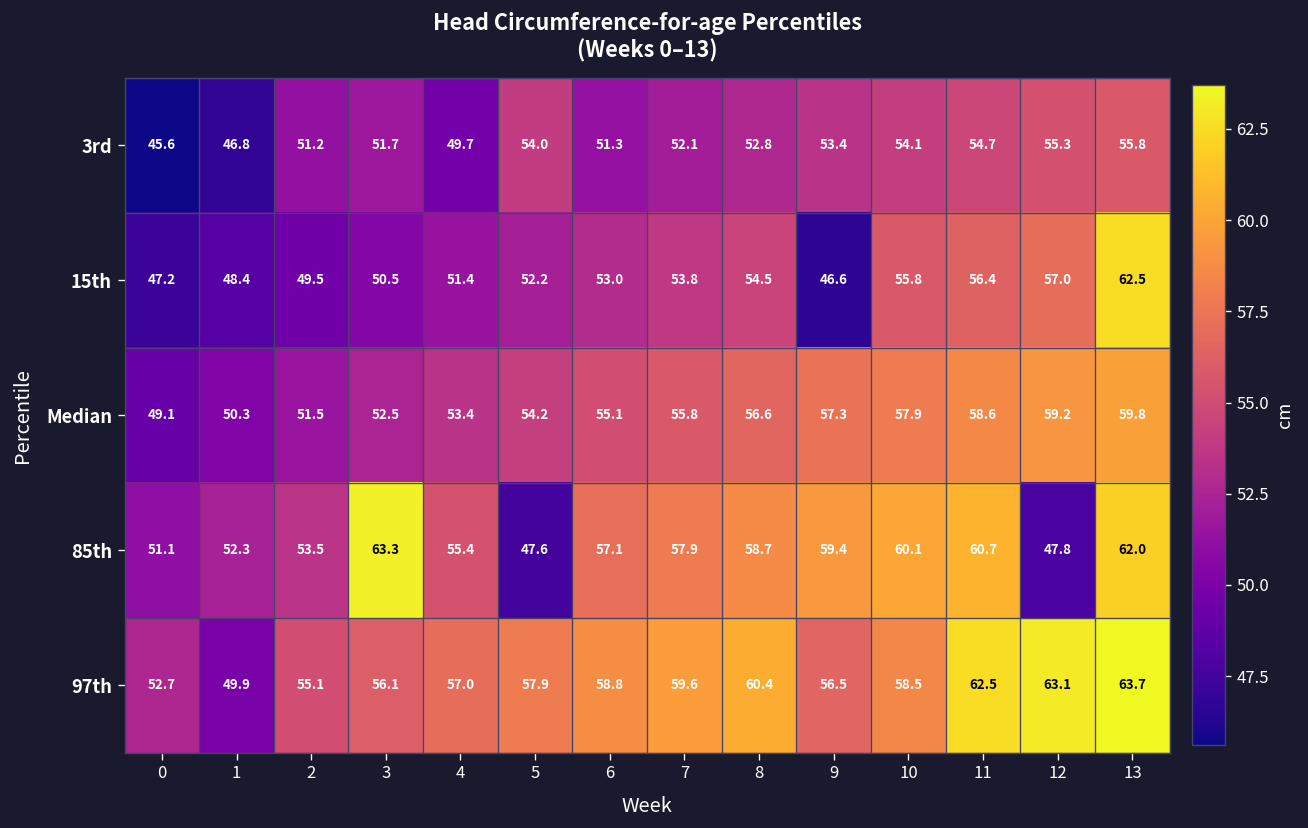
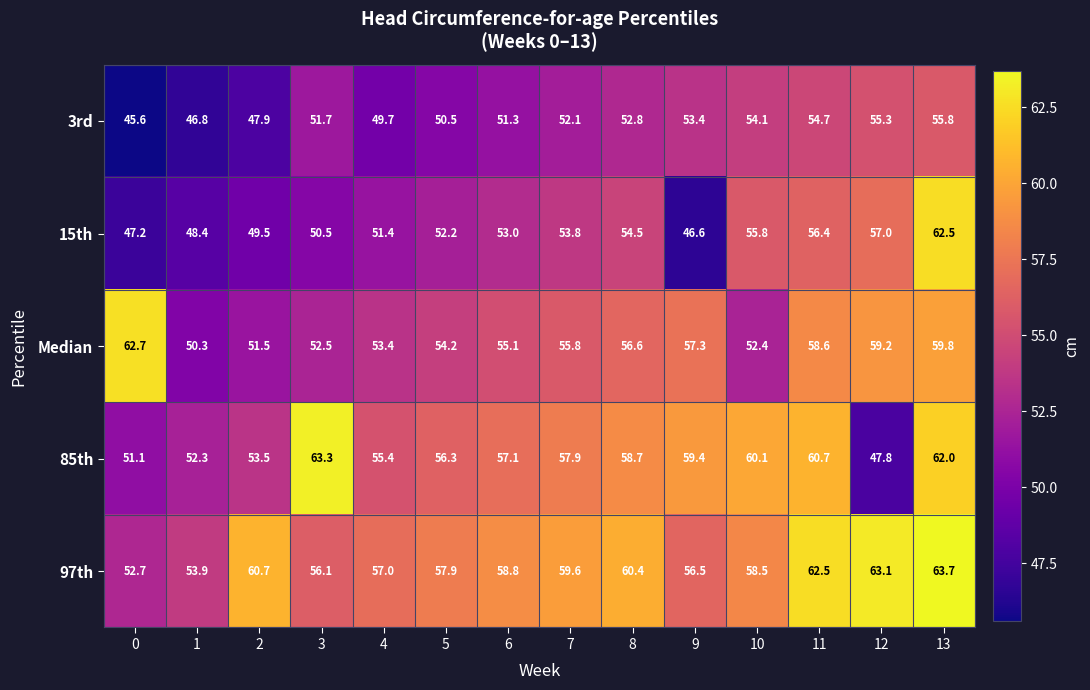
3rd, 2: 51.2 -> 47.9
3rd, 5: 54.0 -> 50.5
Median, 0: 49.1 -> 62.7
Median, 10: 57.9 -> 52.4
85th, 5: 47.6 -> 56.3
97th, 1: 49.9 -> 53.9
97th, 2: 55.1 -> 60.7
